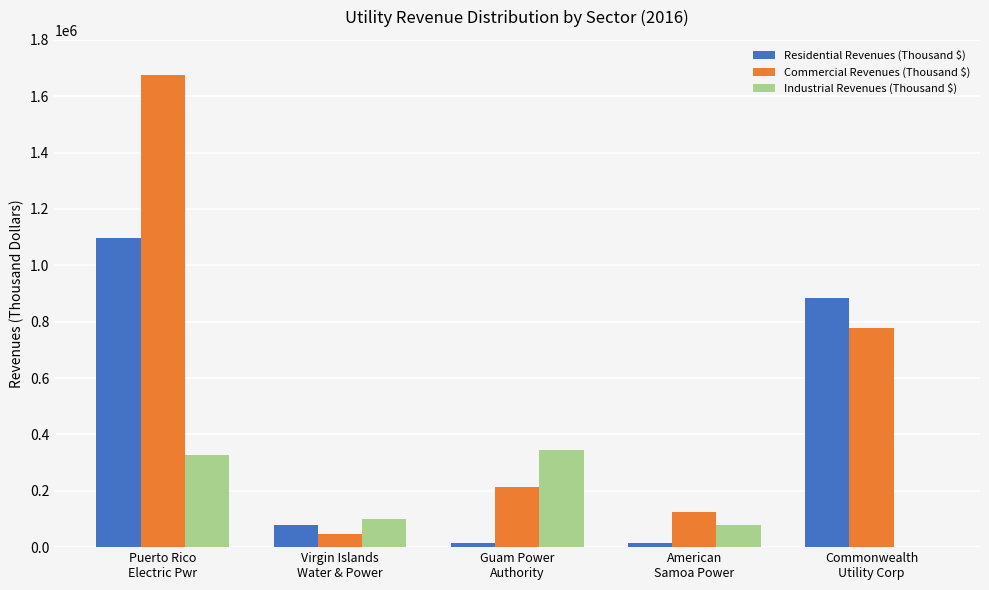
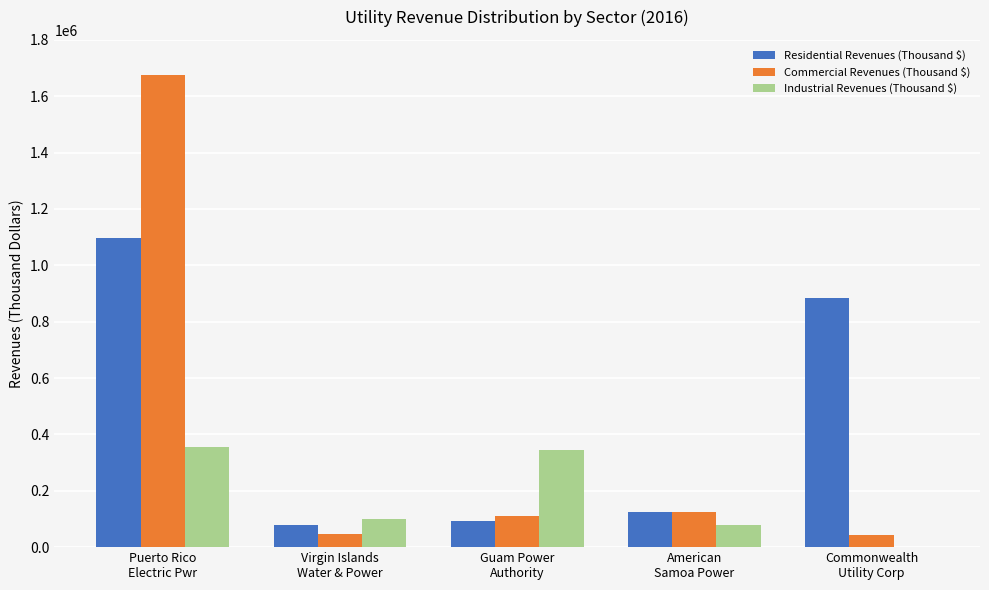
Industrial Revenues (Thousand $), Puerto Rico Electric Pwr: 330000 -> 360000
Residential Revenues (Thousand $), Guam Power Authority: 10000 -> 90000
Commercial Revenues (Thousand $), Guam Power Authority: 210000 -> 110000
Residential Revenues (Thousand $), American Samoa Power: 10000 -> 130000
Commercial Revenues (Thousand $), Commonwealth Utility Corp: 780000 -> 40000
